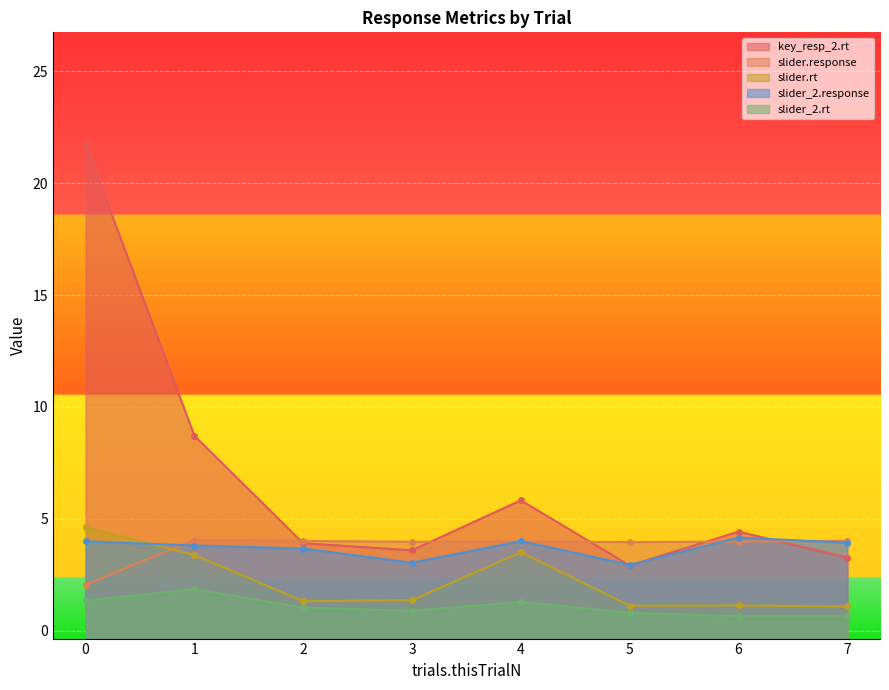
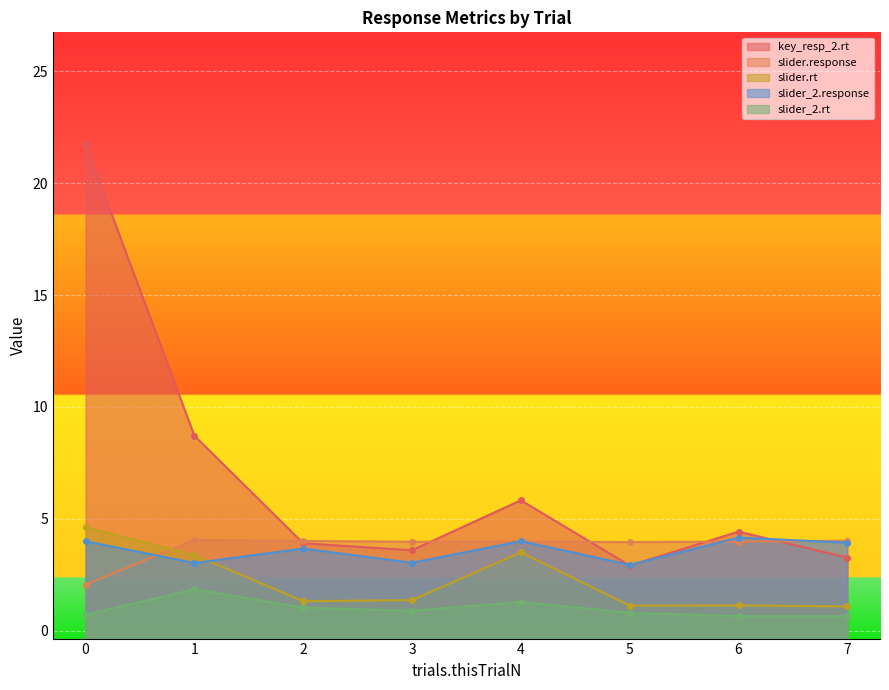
slider_2.rt, 0: 1.4 -> 0.7
slider_2.response, 1: 3.8 -> 3.0
